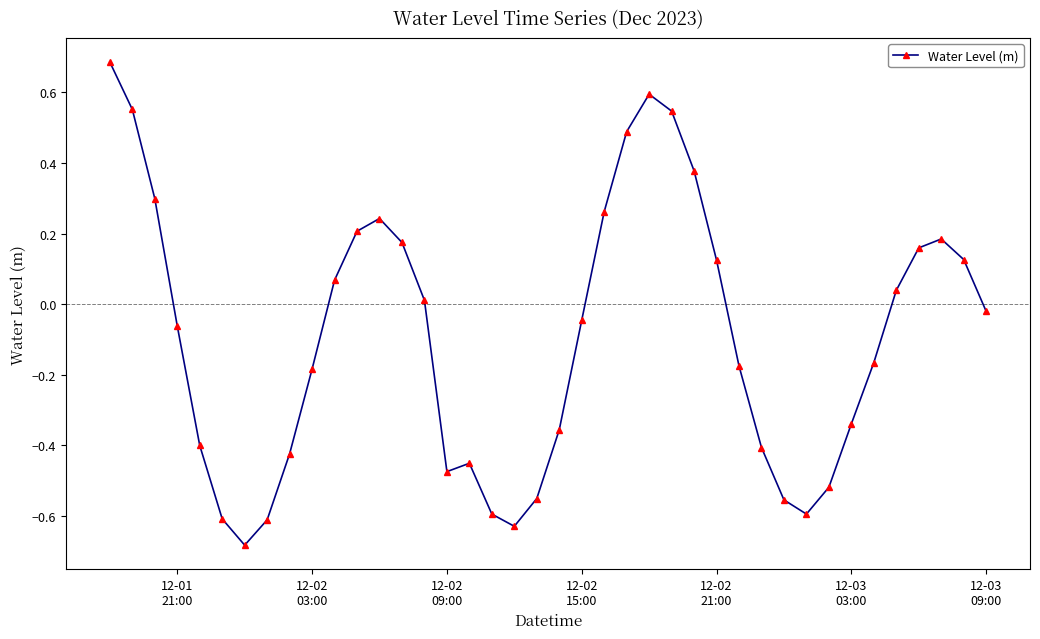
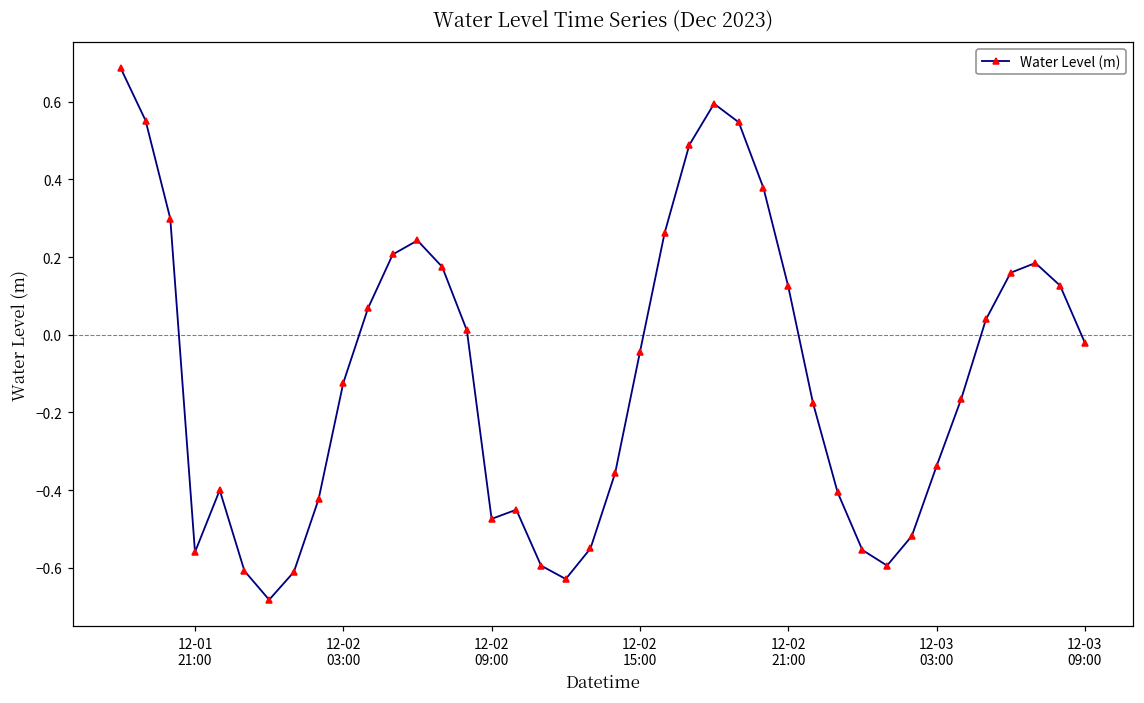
12-01 21:00: -0.06 -> -0.56
12-02 03:00: -0.18 -> -0.12
